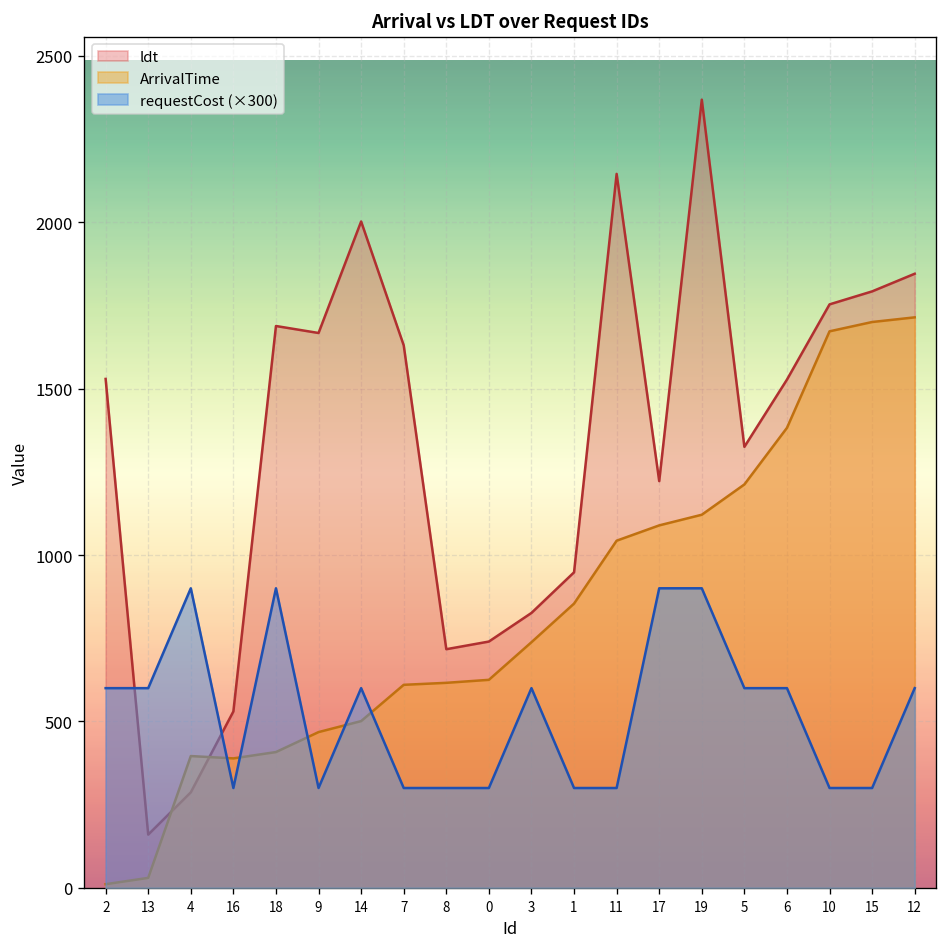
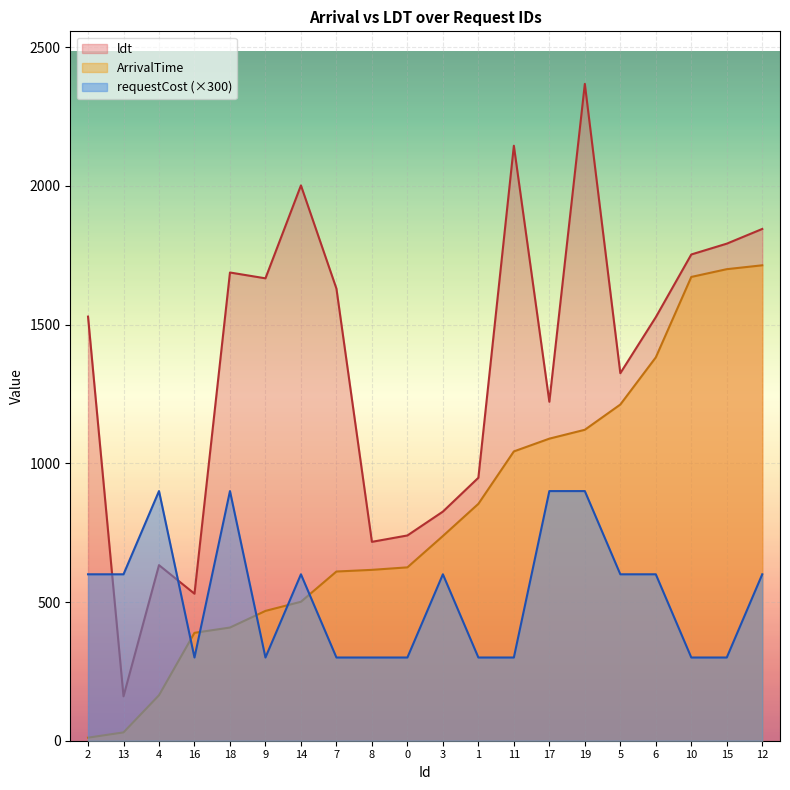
ldt, 4: 290 -> 630
ArrivalTime, 4: 400 -> 160
